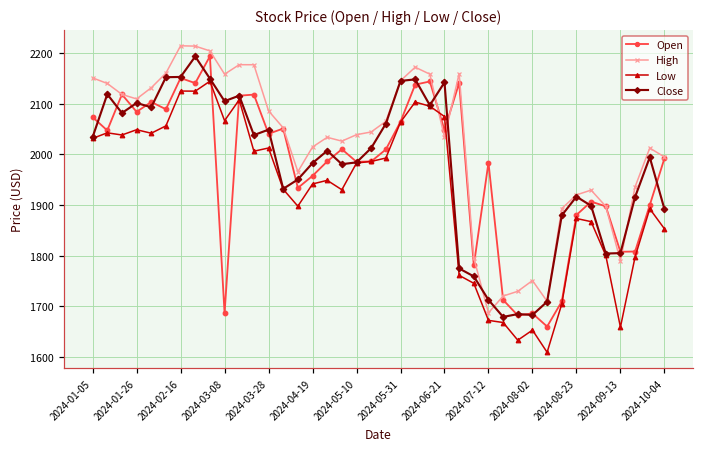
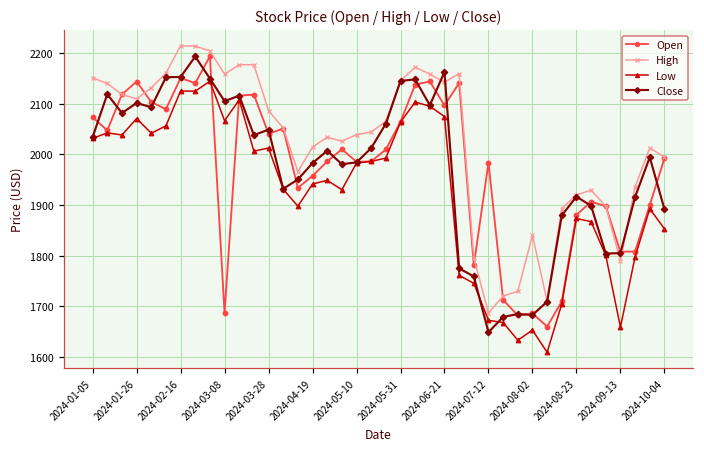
Open, 2024-01-26: 2080 -> 2140
Low, 2024-01-26: 2050 -> 2070
Open, 2024-06-21: 2050 -> 2100
High, 2024-06-21: 2030 -> 2140
Close, 2024-06-21: 2140 -> 2160
Close, 2024-07-12: 1710 -> 1650
High, 2024-08-02: 1750 -> 1840
